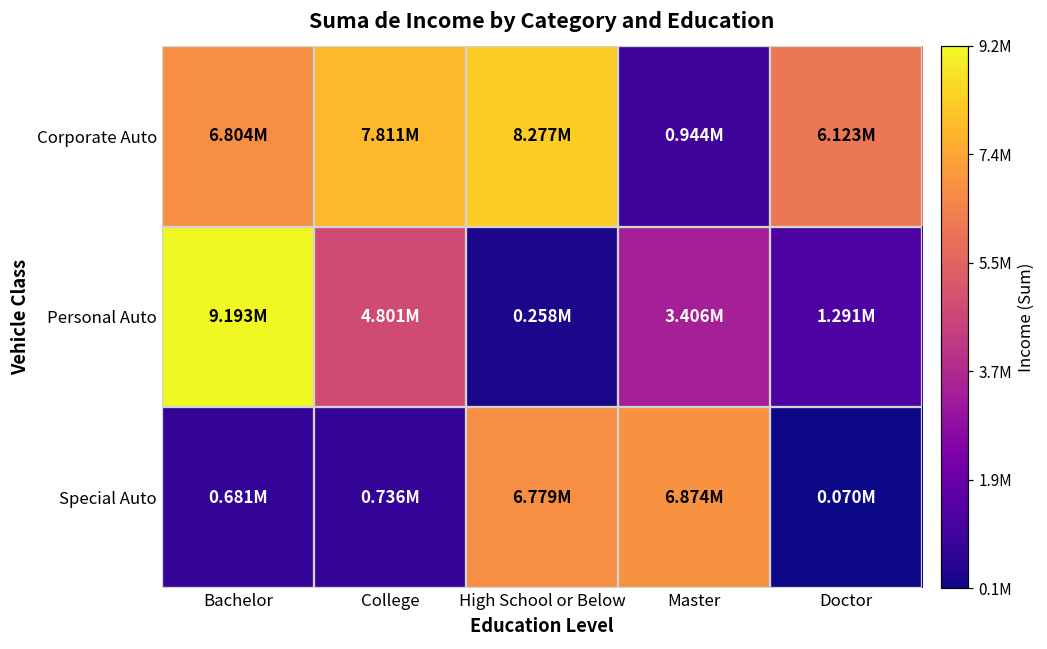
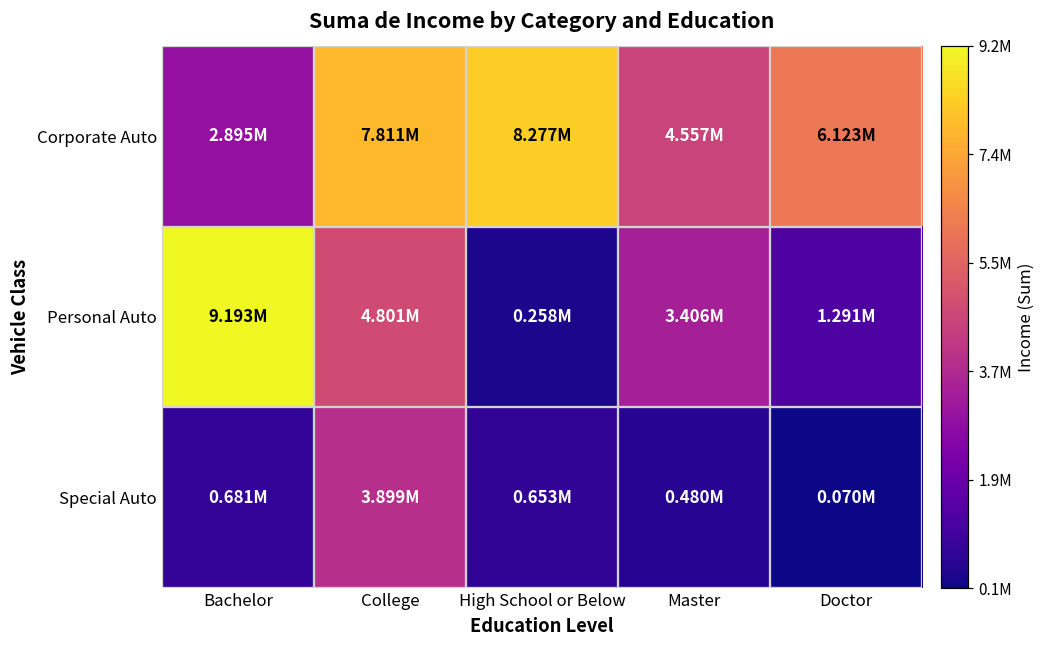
Corporate Auto, Bachelor: 6.804M -> 2.895M
Corporate Auto, Master: 0.944M -> 4.557M
Special Auto, College: 0.736M -> 3.899M
Special Auto, High School or Below: 6.779M -> 0.653M
Special Auto, Master: 6.874M -> 0.480M
